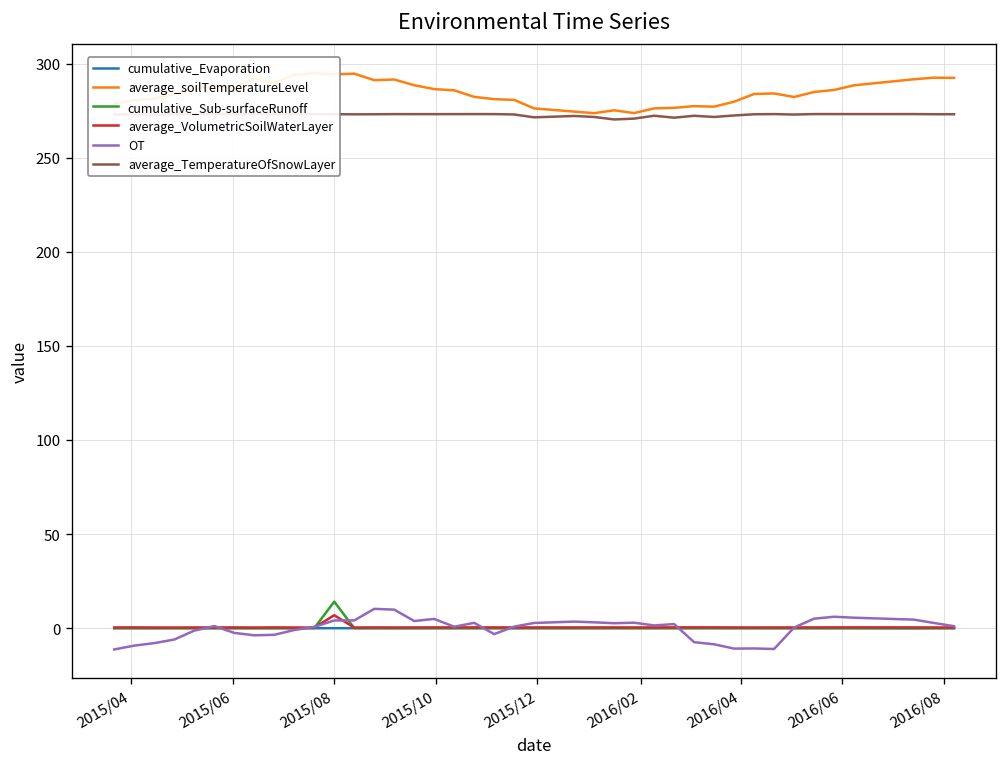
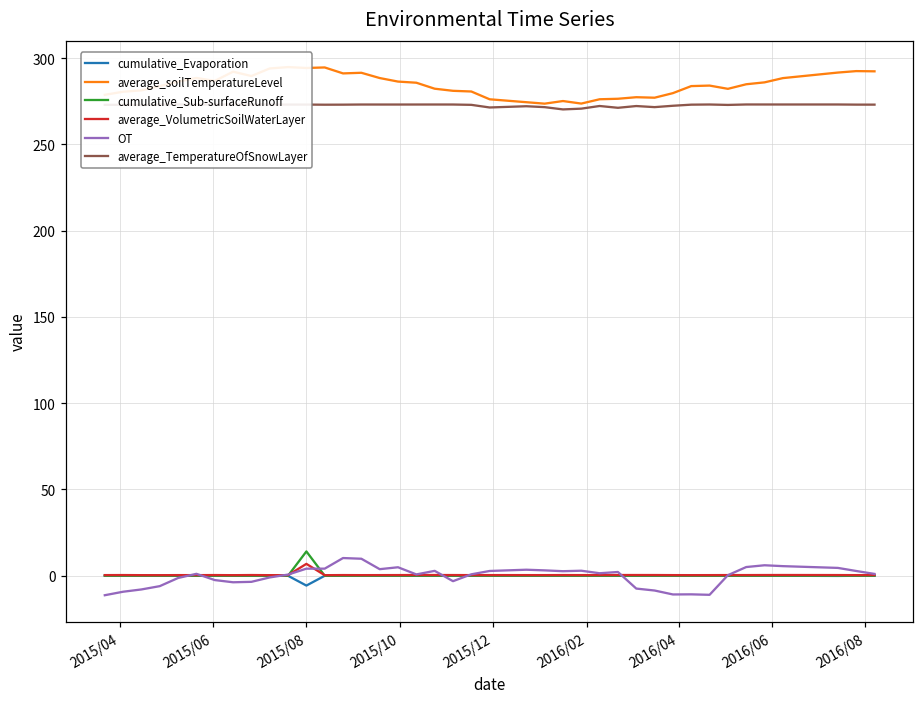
cumulative_Evaporation, 2015/08: 0 -> -6
